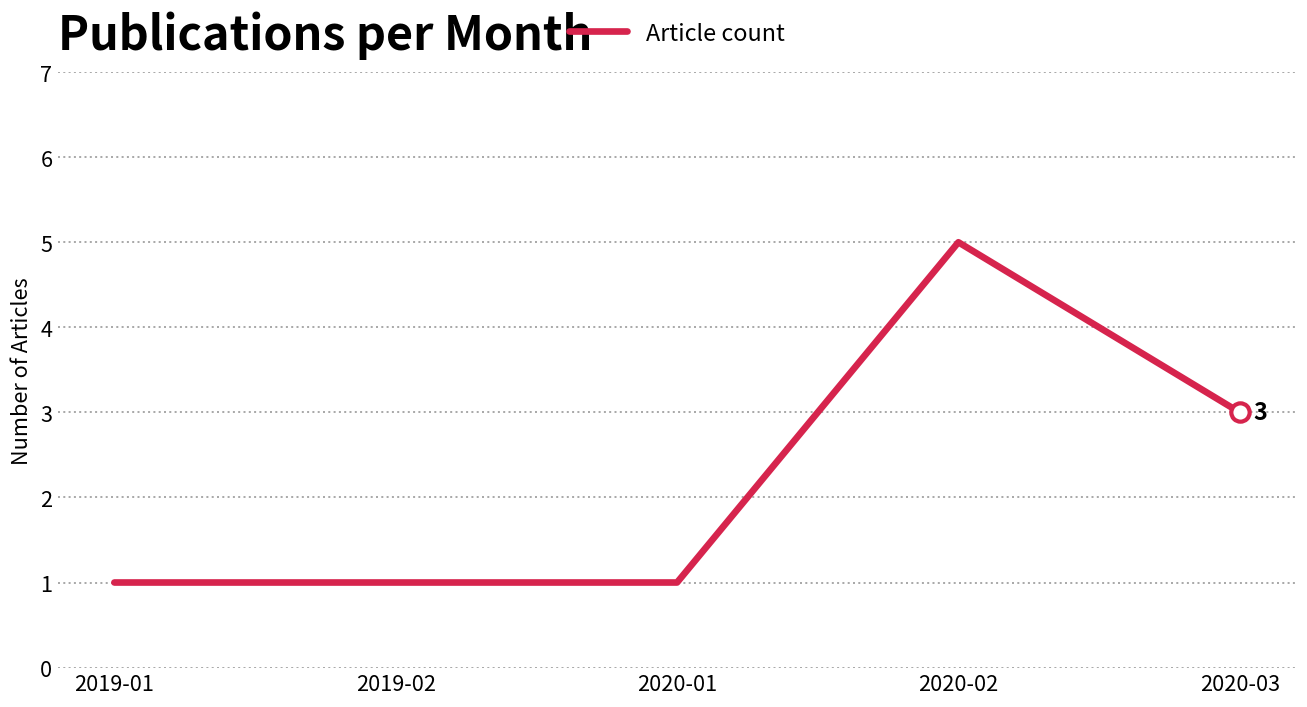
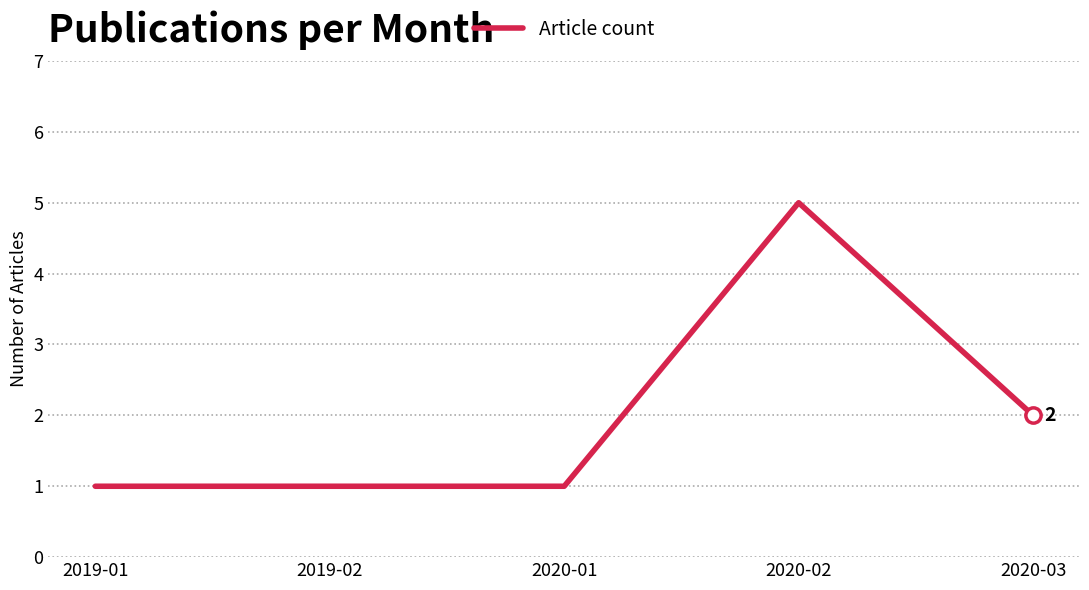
Article count, 2020-03: 3 -> 2
